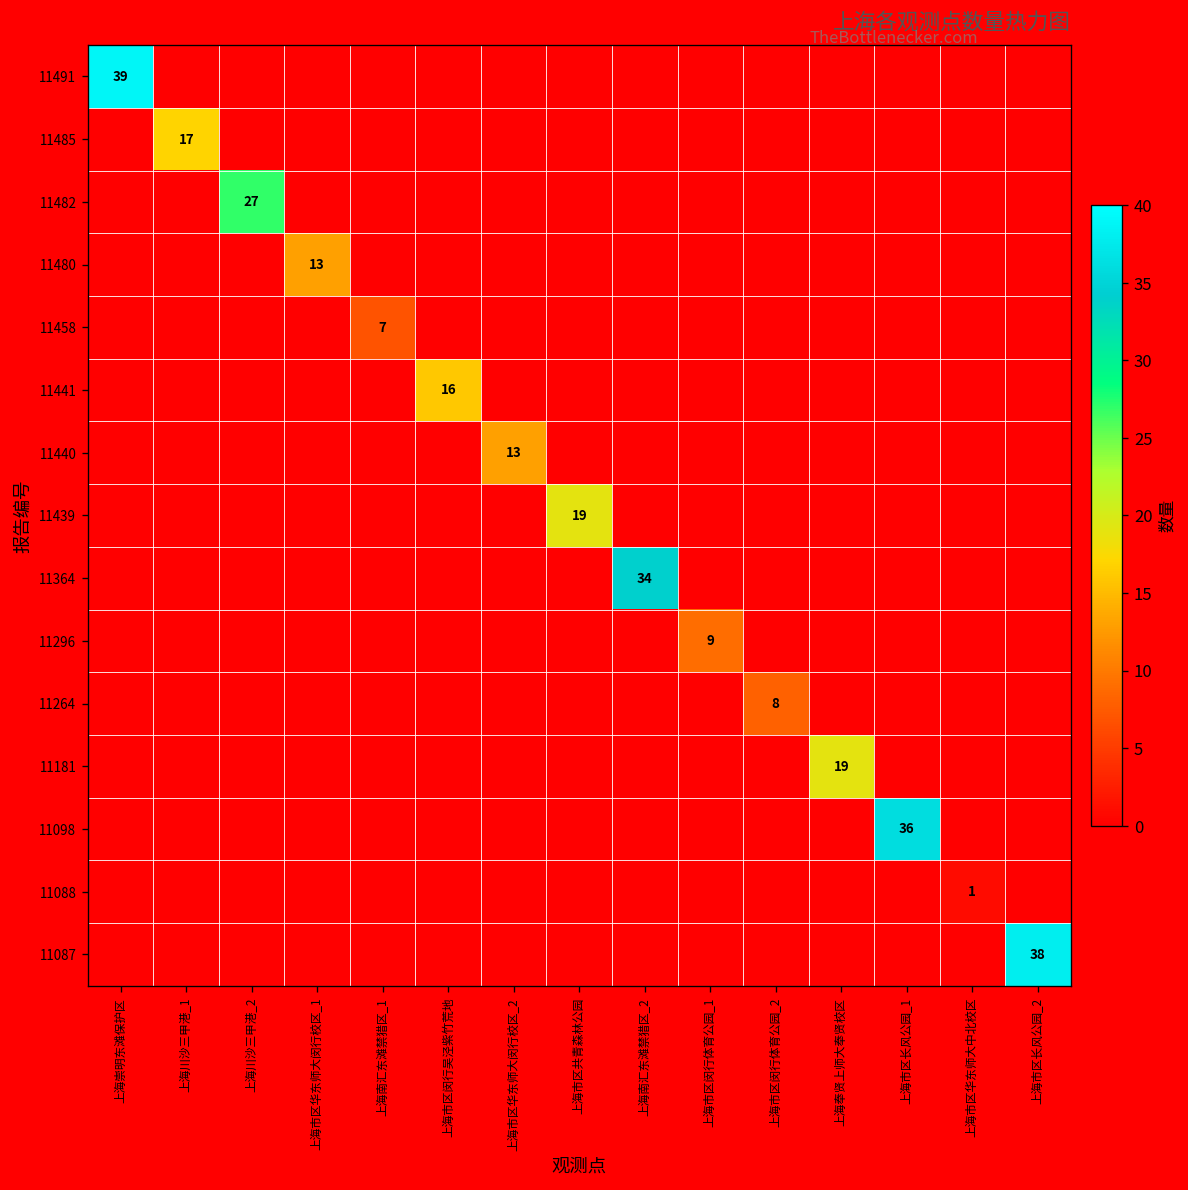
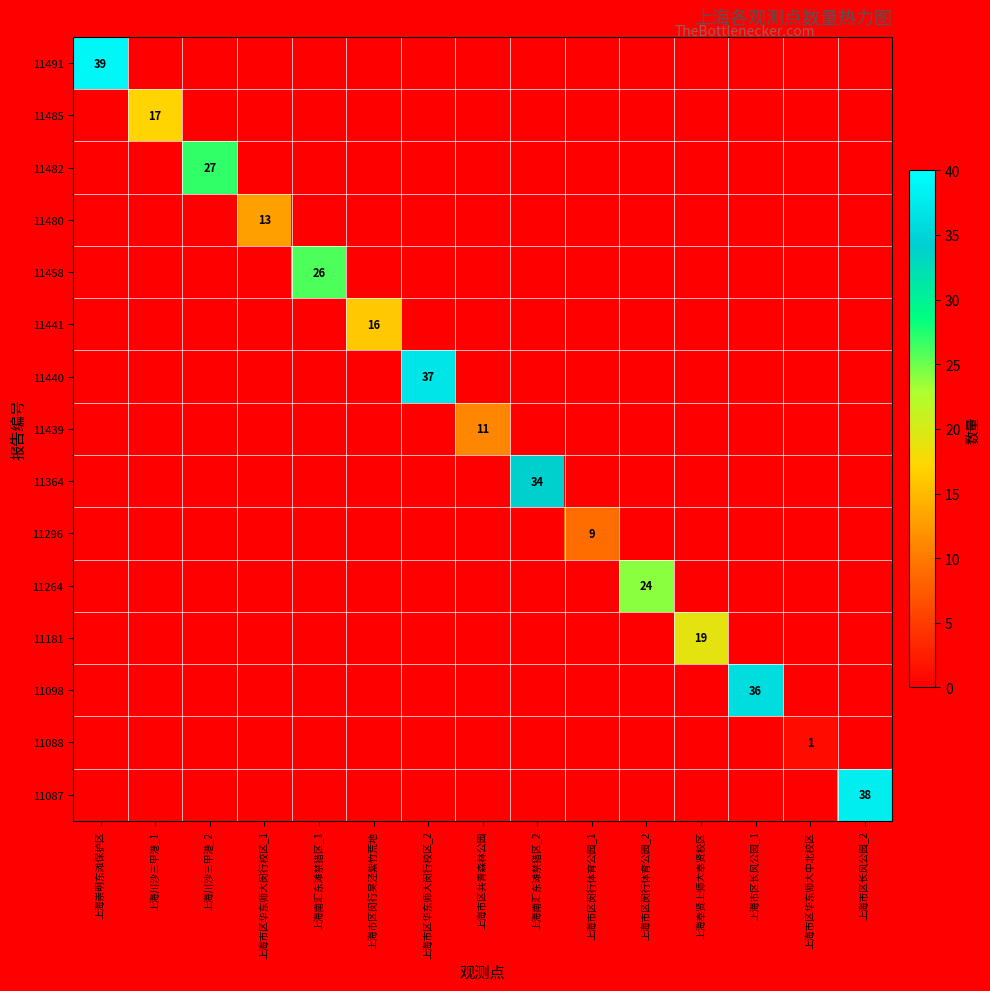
11458, 上海南汇东滩禁猎区_1: 7 -> 26
11440, 上海市区华东师大闵行校区_2: 13 -> 37
11439, 上海市区共青森林公园: 19 -> 11
11264, 上海市区闵行体育公园_2: 8 -> 24
